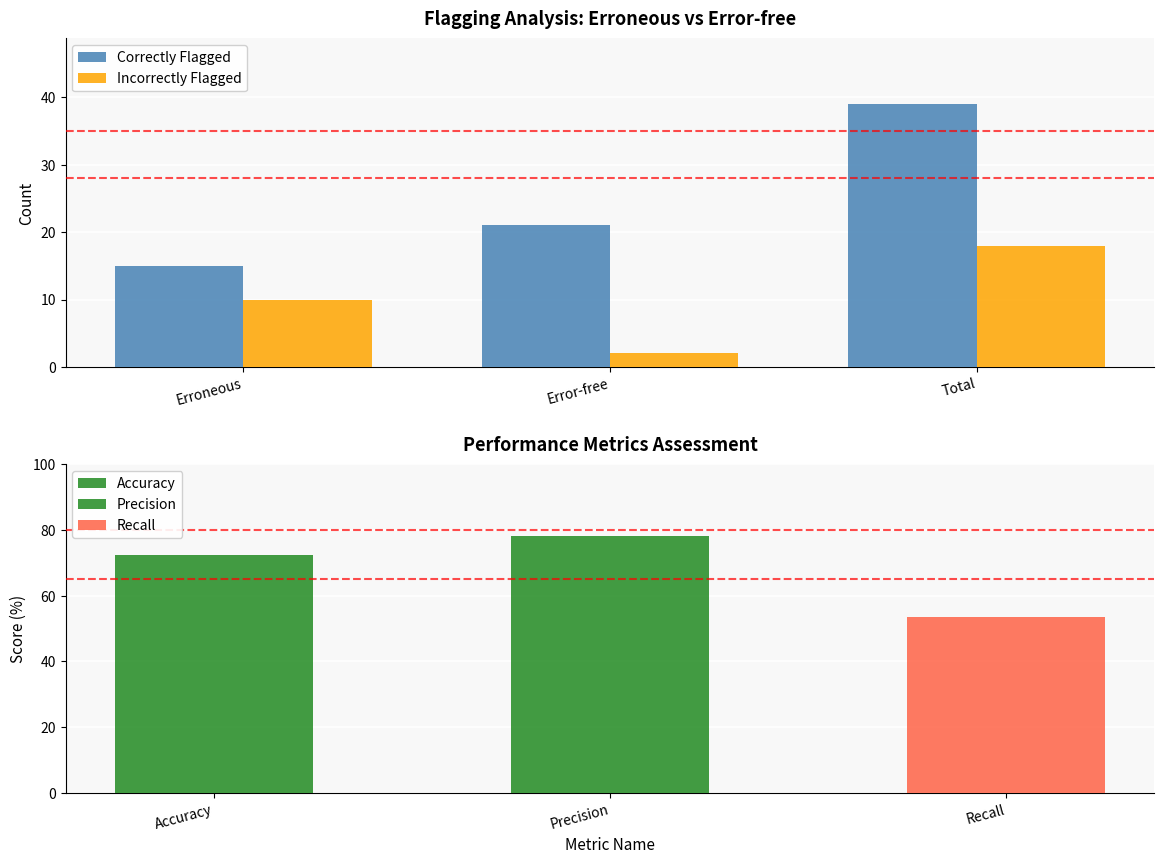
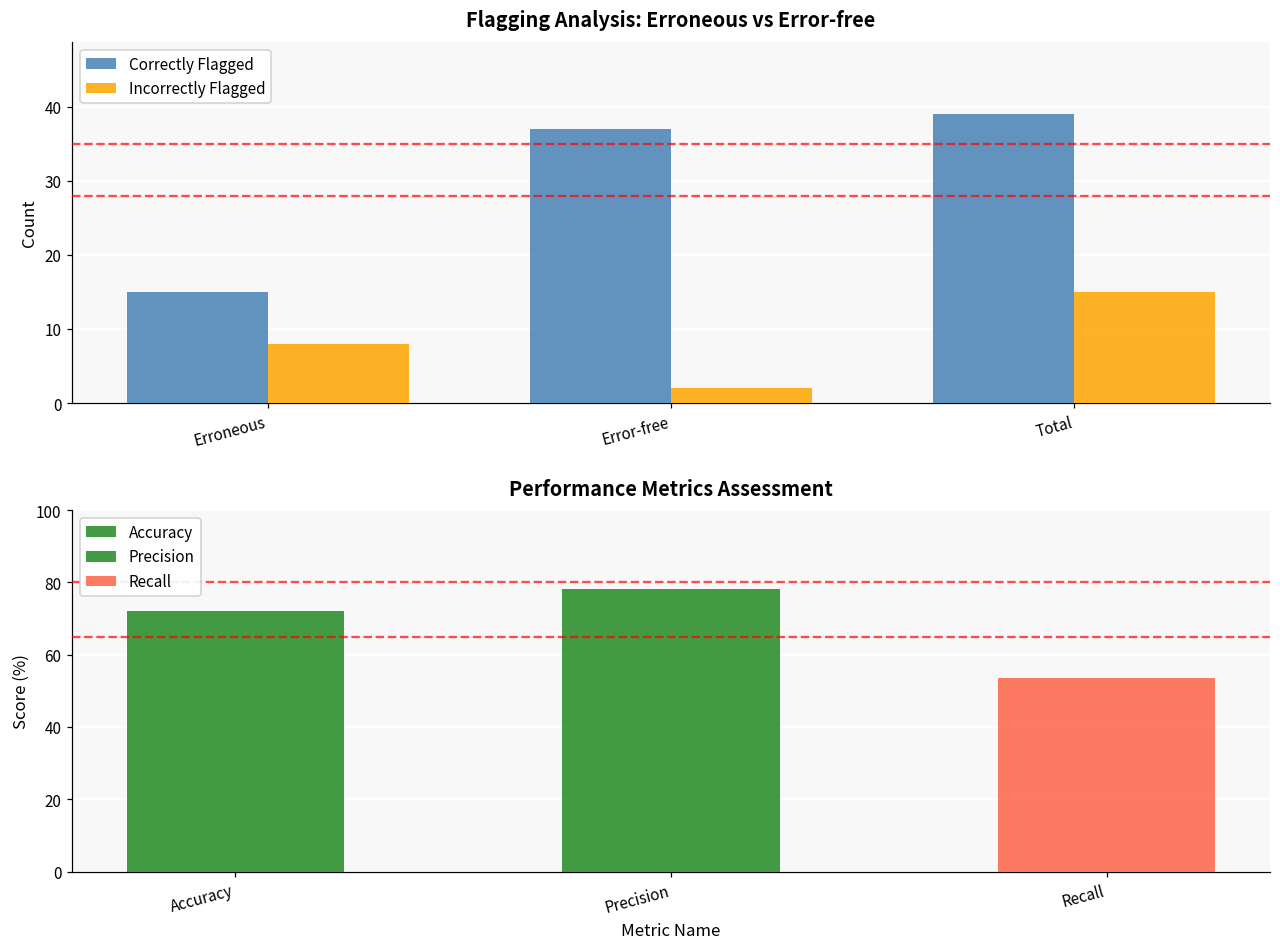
Flagging Analysis: Erroneous vs Error-free, Incorrectly Flagged, Erroneous: 10 -> 8
Flagging Analysis: Erroneous vs Error-free, Correctly Flagged, Error-free: 21 -> 37
Flagging Analysis: Erroneous vs Error-free, Incorrectly Flagged, Total: 18 -> 15
